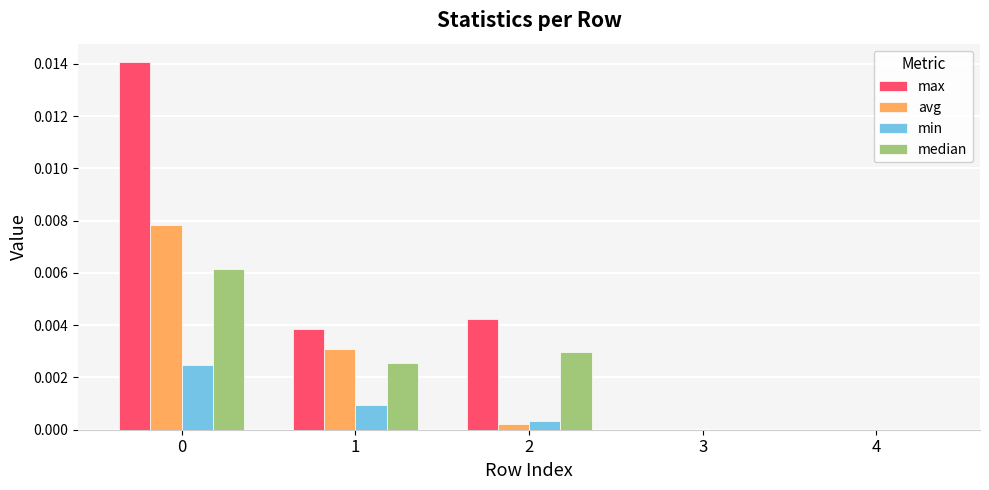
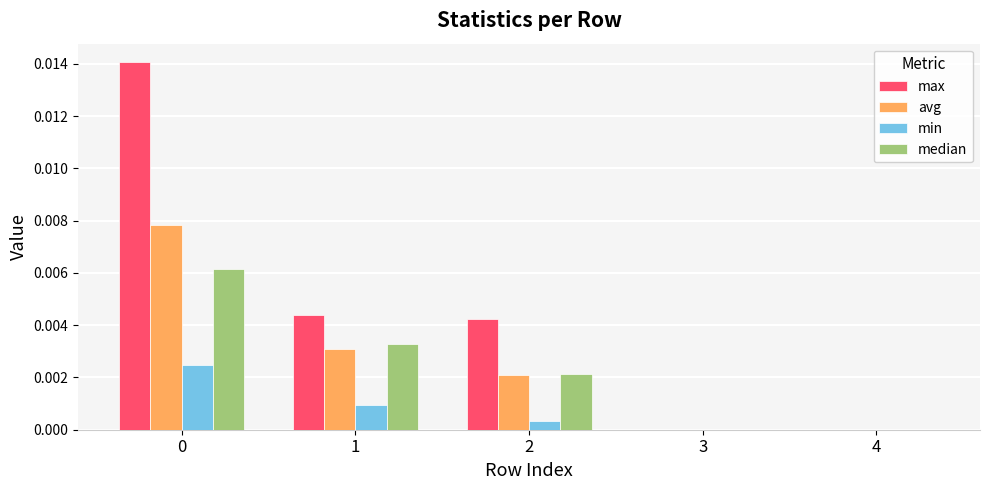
max, 1: 0.0038 -> 0.0044
median, 1: 0.0026 -> 0.0033
avg, 2: 0.0002 -> 0.0021
median, 2: 0.0030 -> 0.0021
